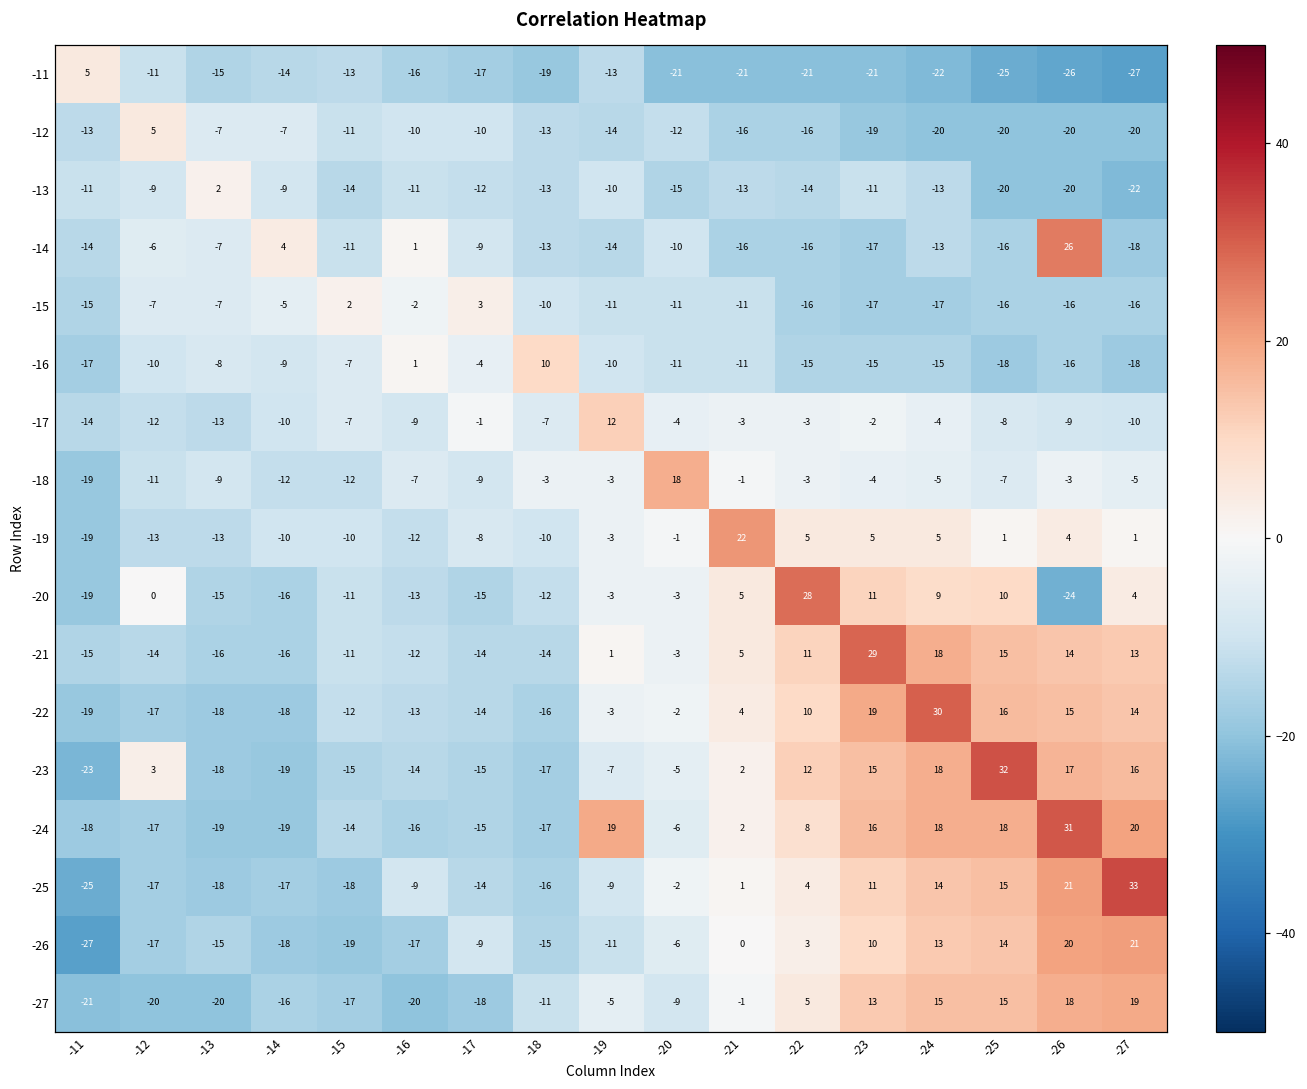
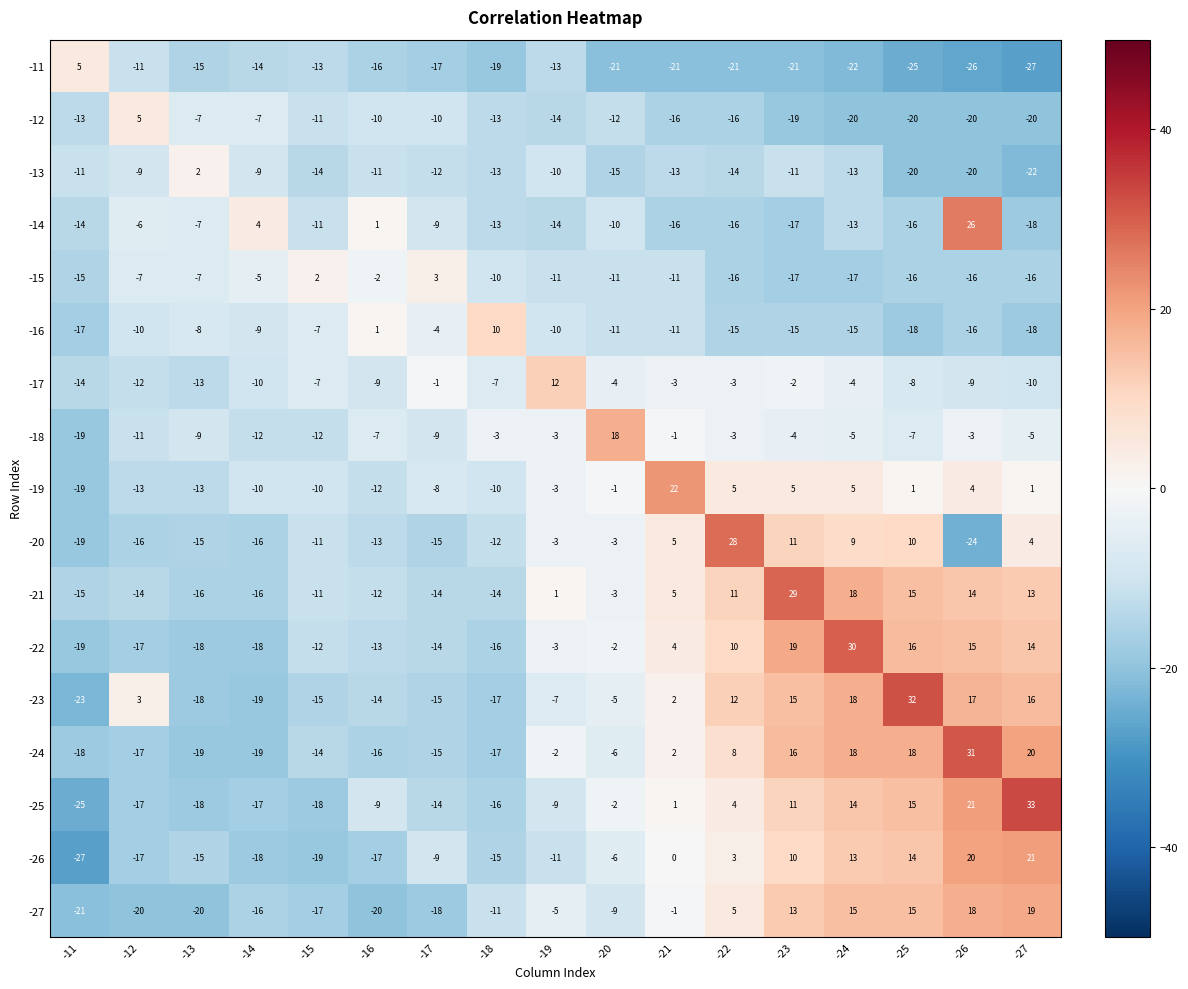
-20, -12: 0 -> -16
-24, -19: 19 -> -2
